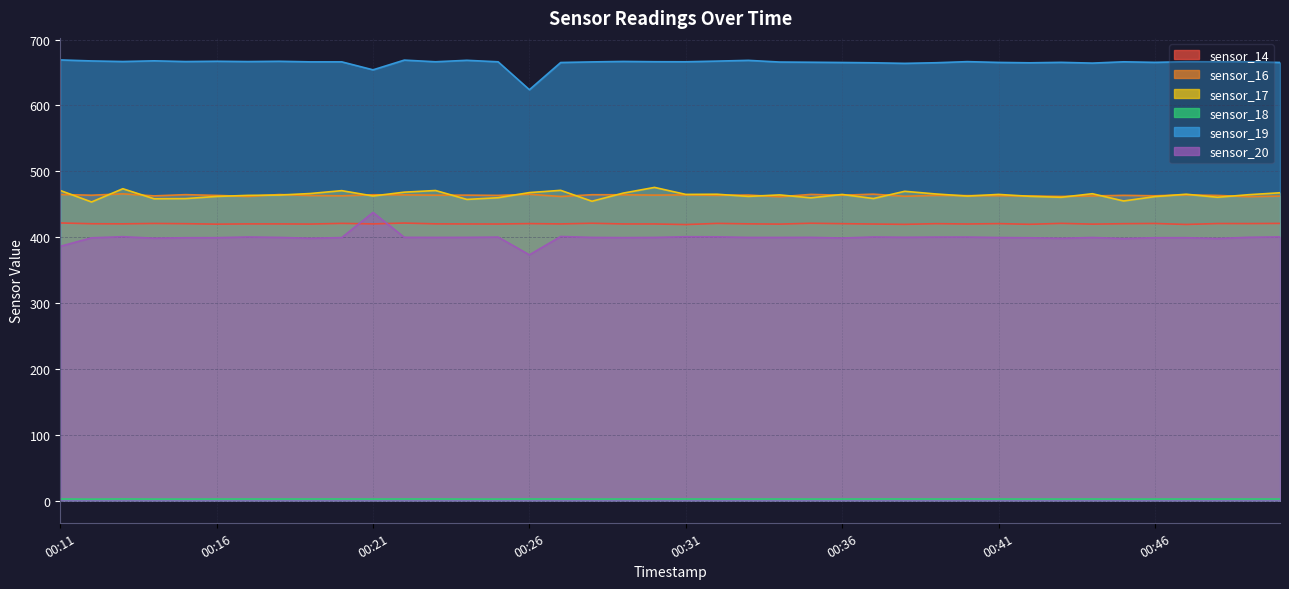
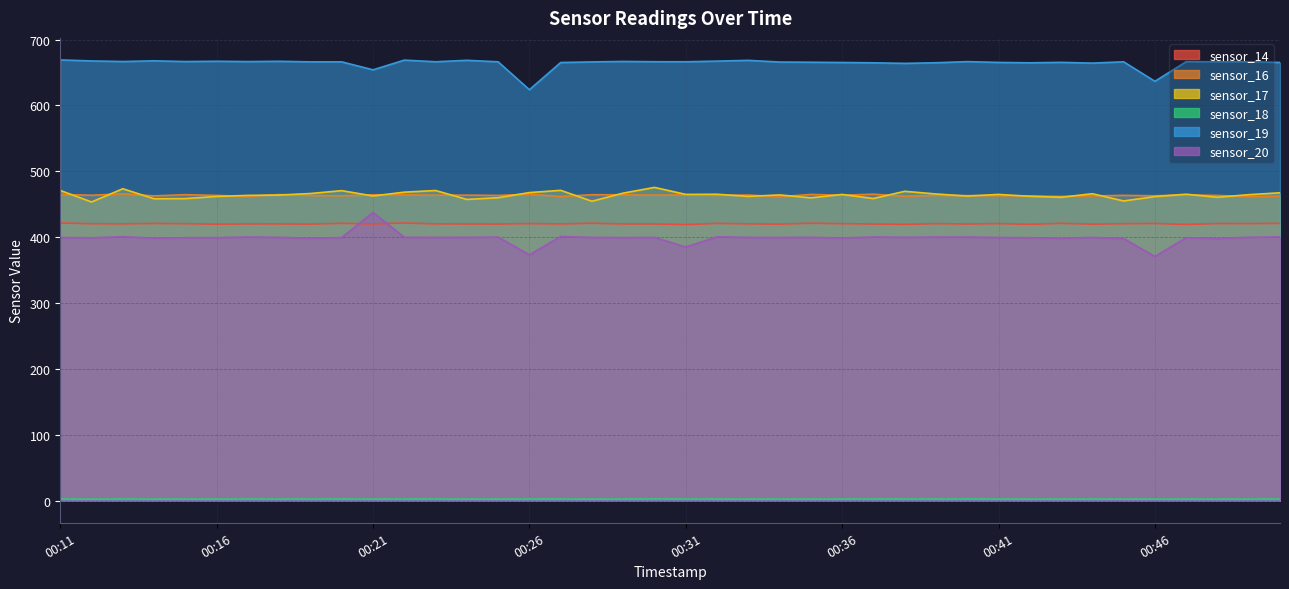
sensor_20, 00:11: 390 -> 400
sensor_20, 00:31: 400 -> 390
sensor_19, 00:46: 670 -> 640
sensor_20, 00:46: 400 -> 370
